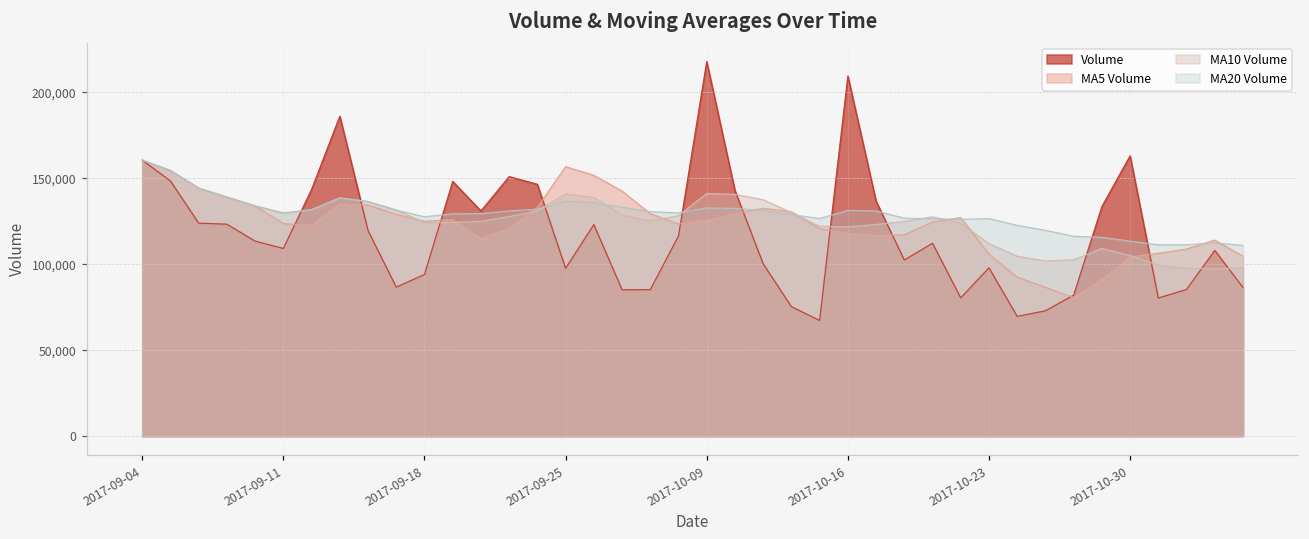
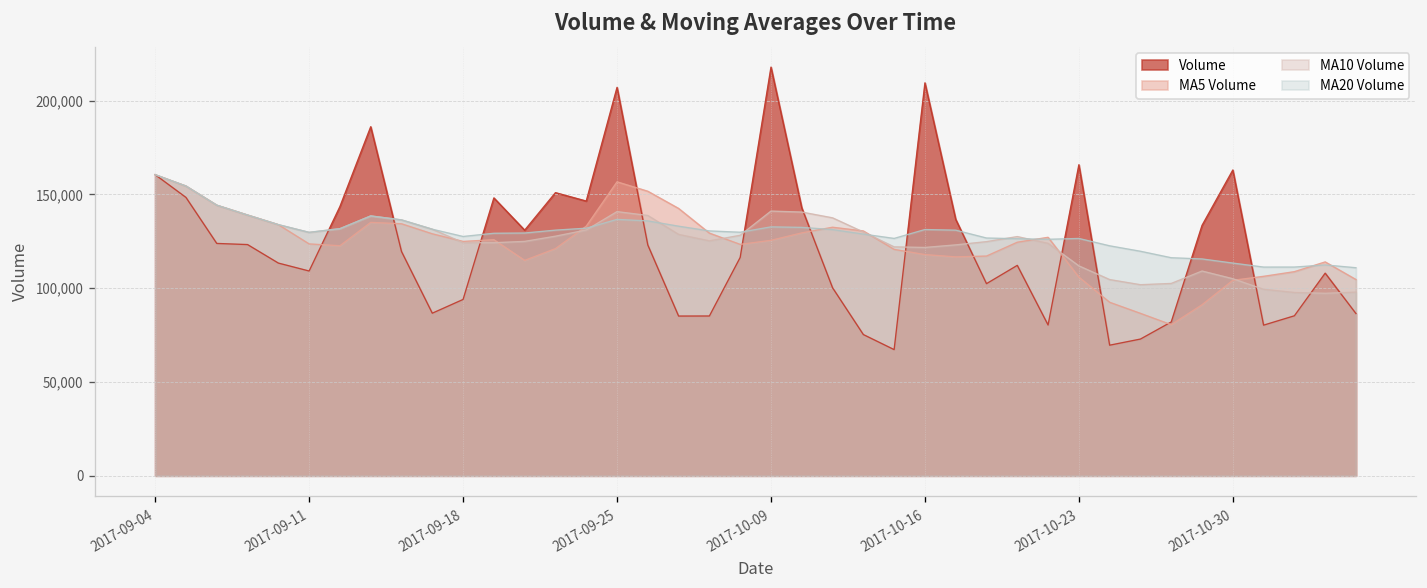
Volume, 2017-09-25: 98,000 -> 207,000
Volume, 2017-10-23: 98,000 -> 166,000
